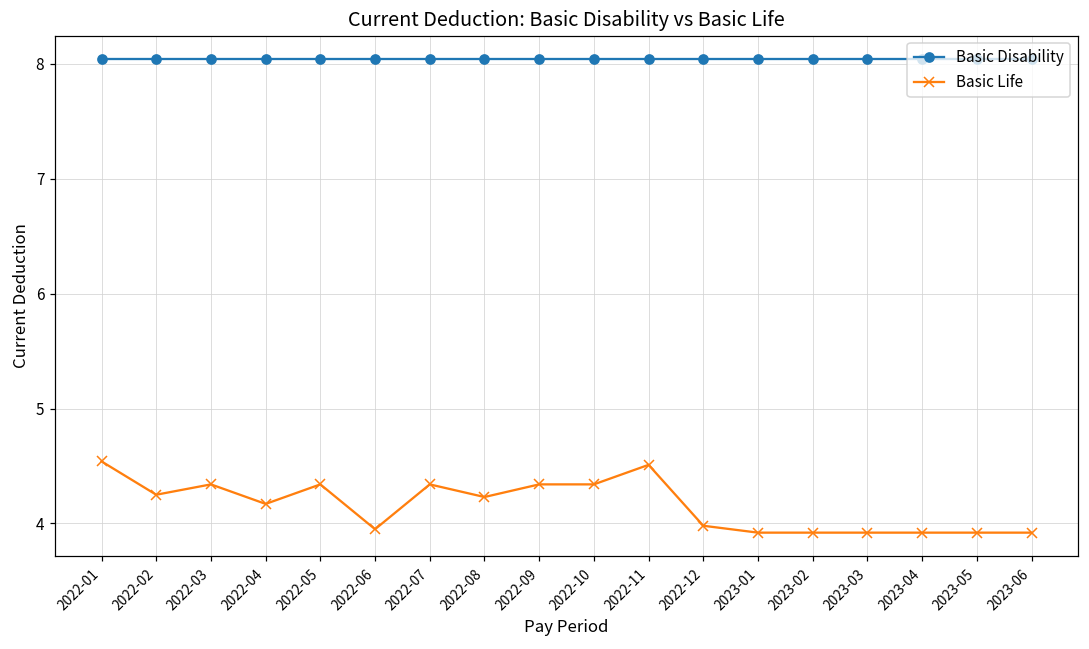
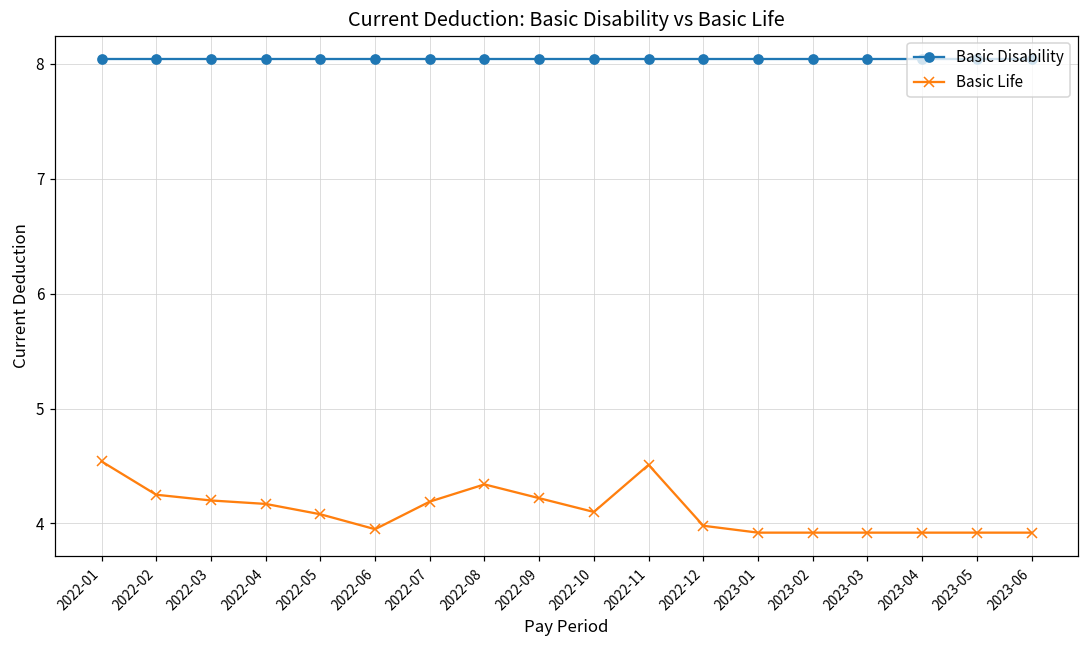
Basic Life, 2022-03: 4.34 -> 4.20
Basic Life, 2022-05: 4.34 -> 4.08
Basic Life, 2022-07: 4.34 -> 4.19
Basic Life, 2022-08: 4.23 -> 4.34
Basic Life, 2022-09: 4.34 -> 4.22
Basic Life, 2022-10: 4.34 -> 4.10
